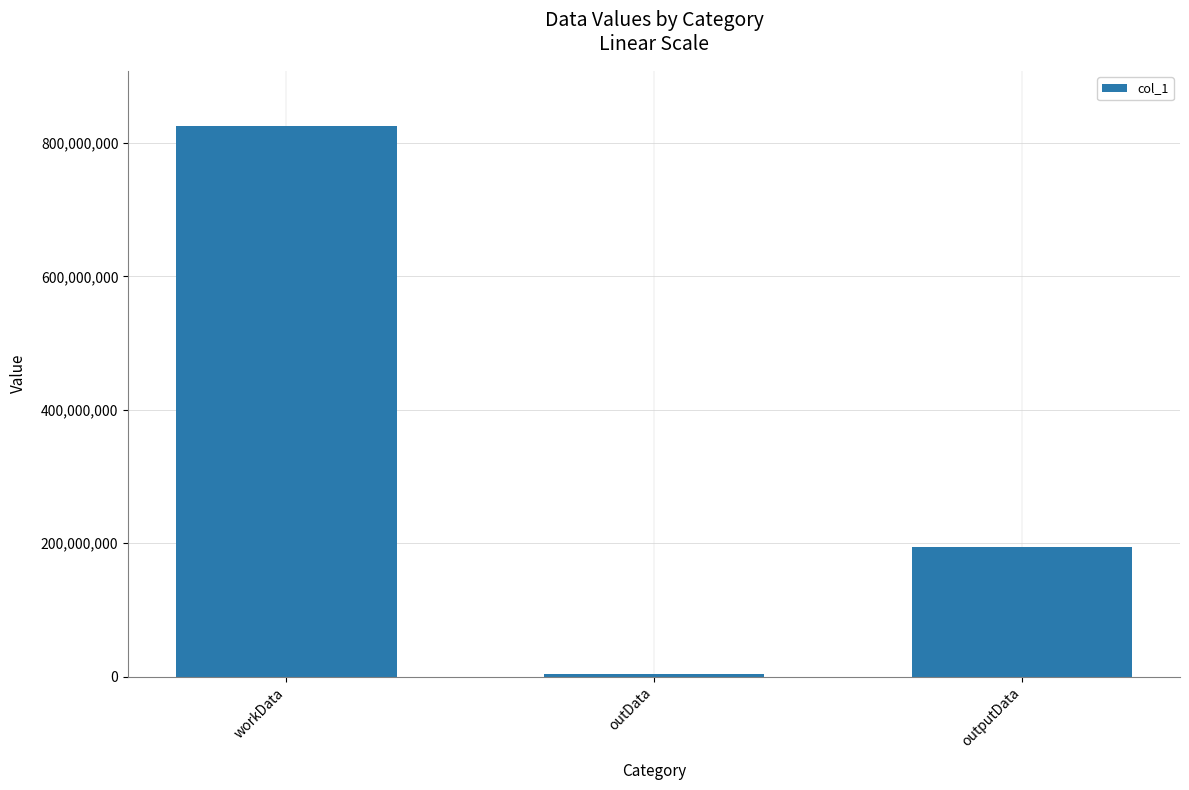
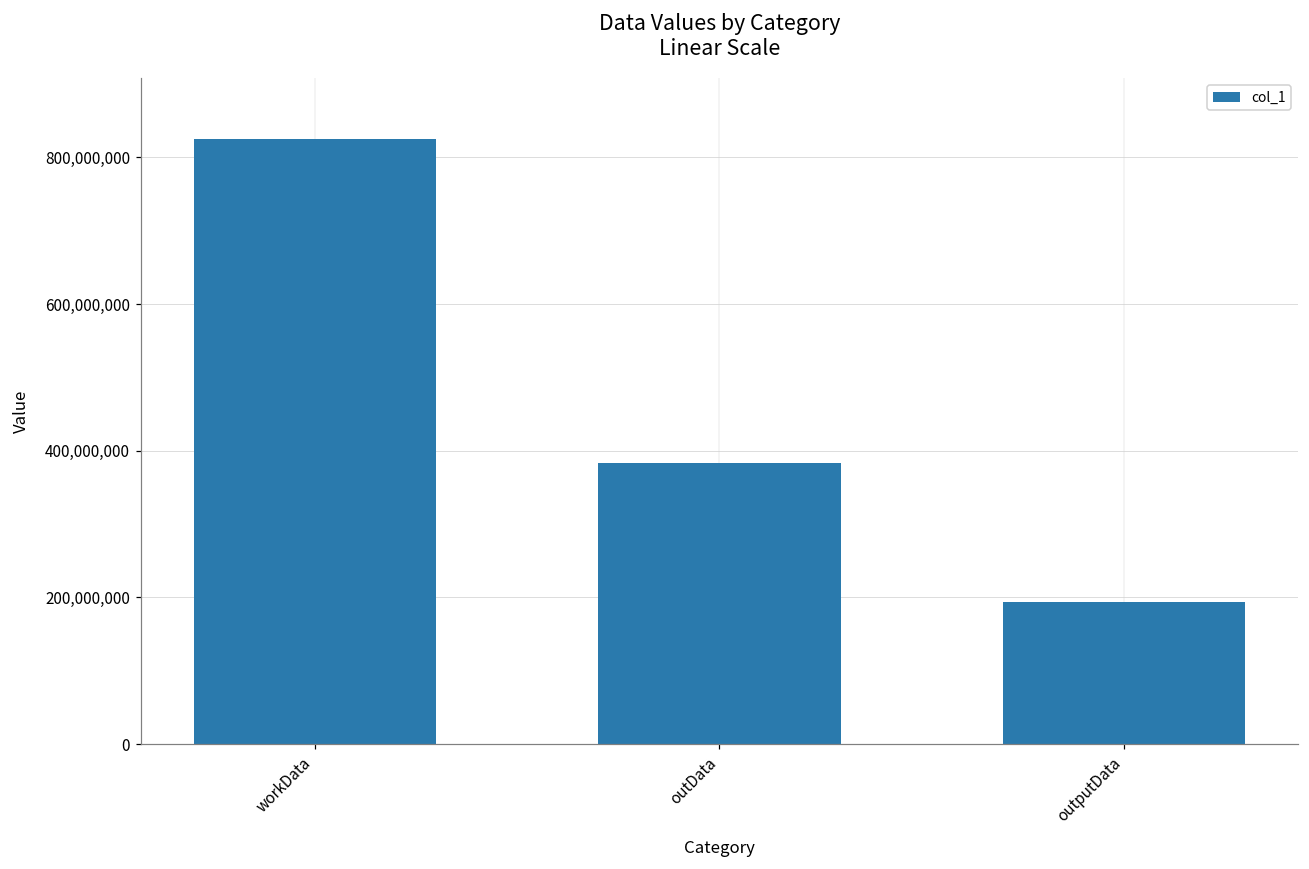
outData: 0 -> 380,000,000
